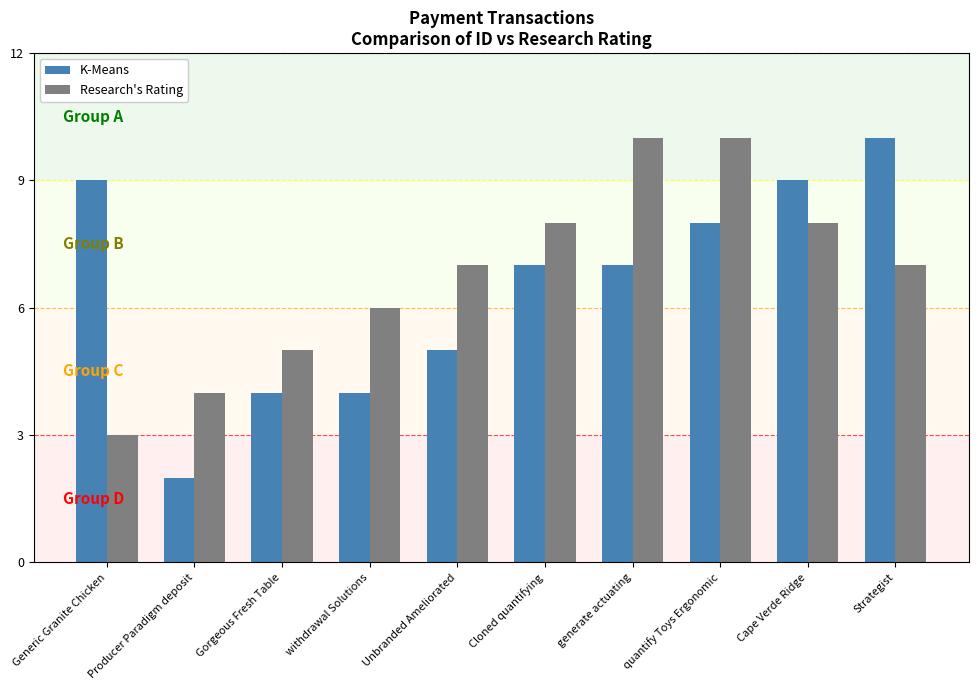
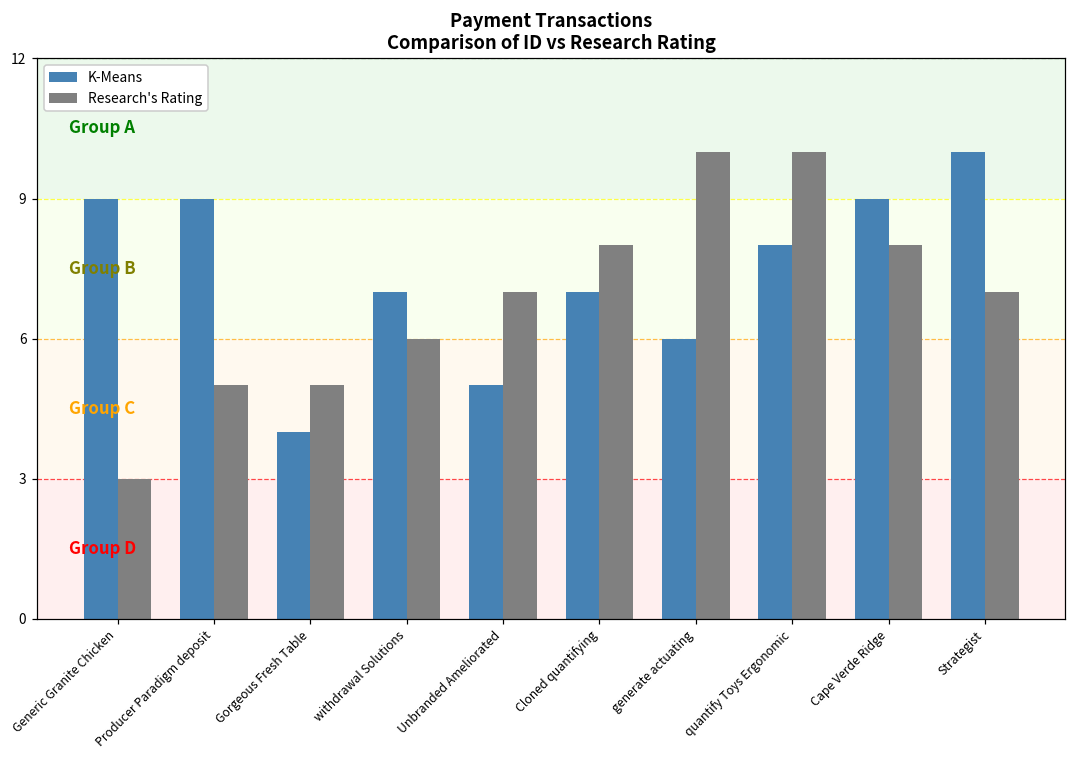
K-Means, Producer Paradigm deposit: 2 -> 9
Research's Rating, Producer Paradigm deposit: 4 -> 5
K-Means, withdrawal Solutions: 4 -> 7
K-Means, generate actuating: 7 -> 6
